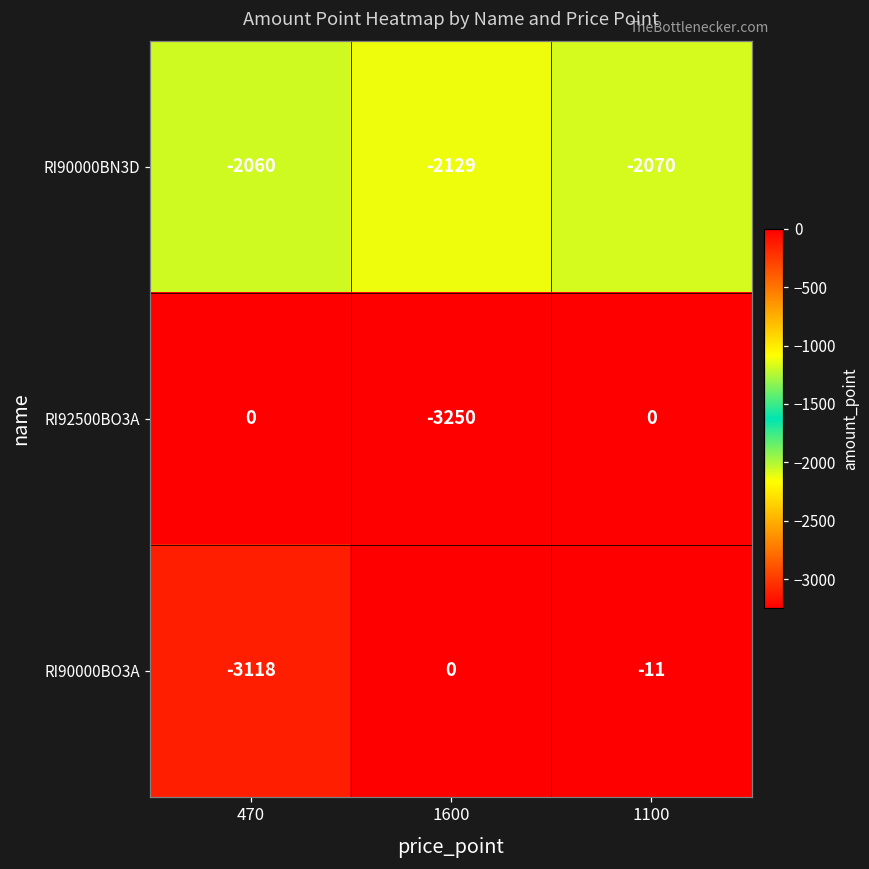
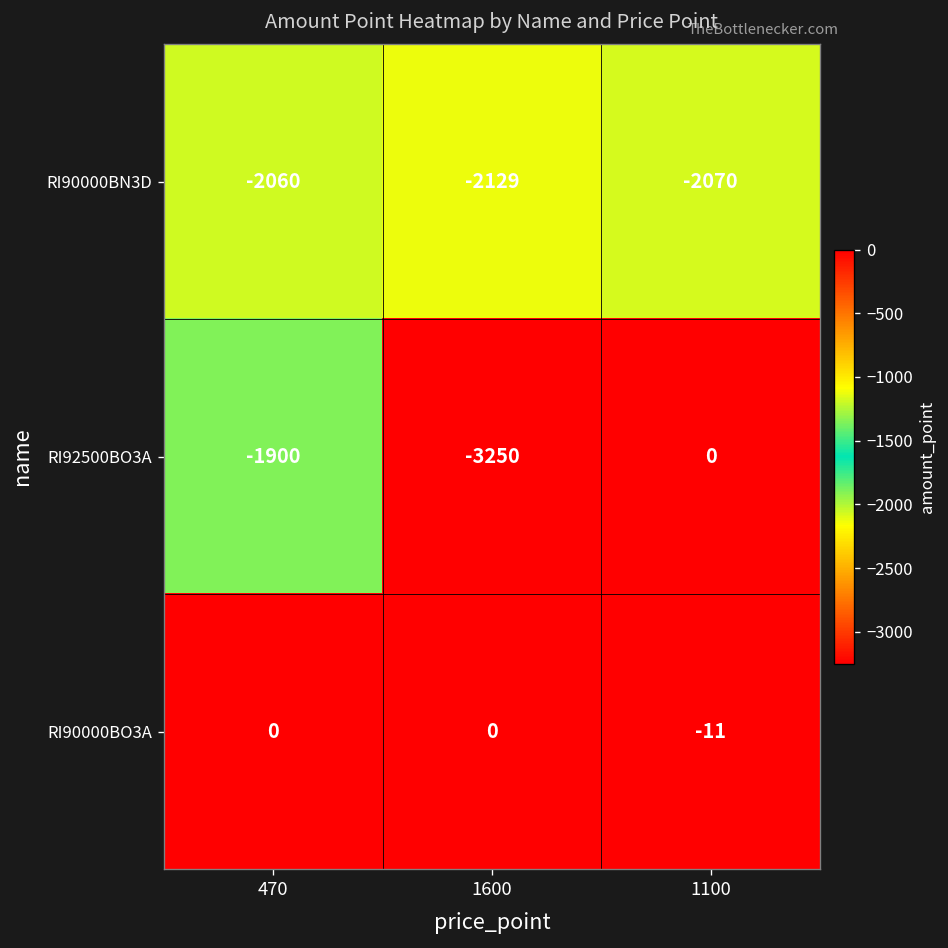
RI92500BO3A, 470: 0 -> -1900
RI90000BO3A, 470: -3118 -> 0
